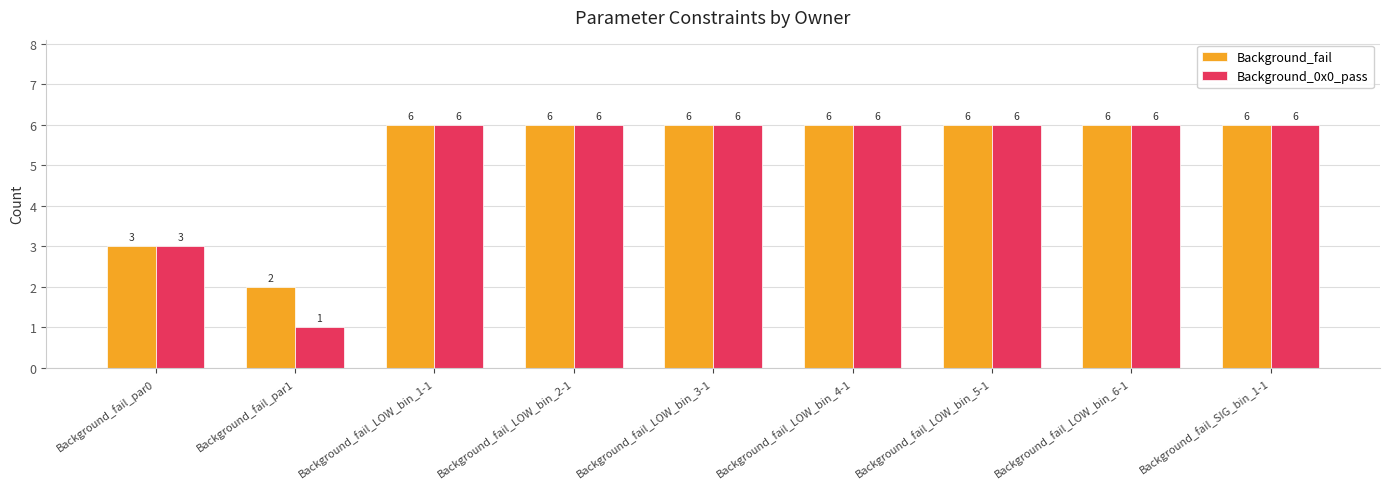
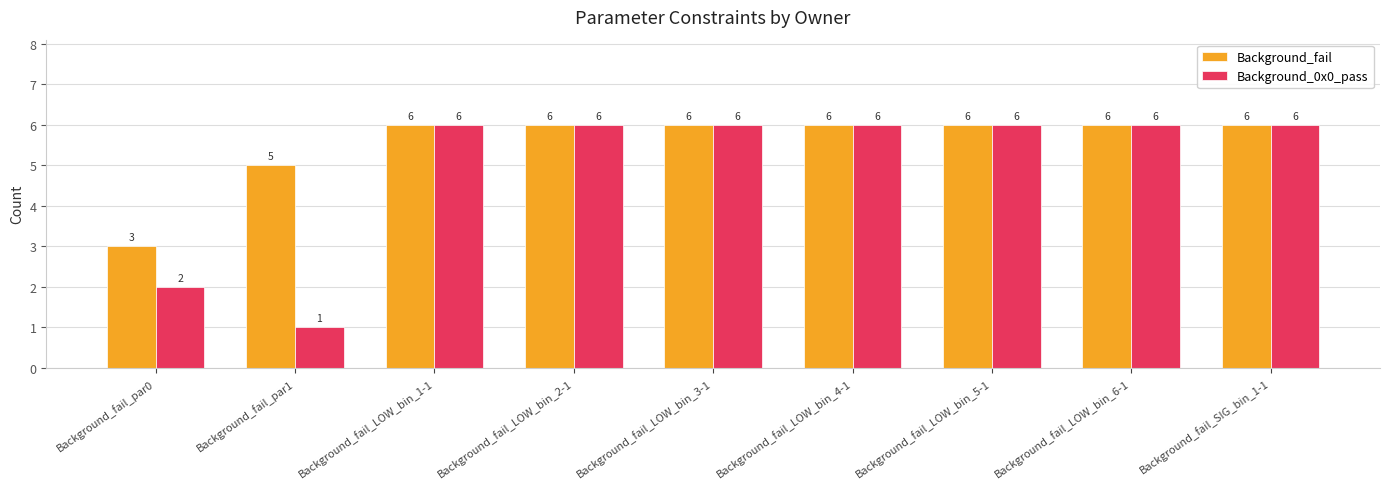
Background_0x0_pass, Background_fail_par0: 3 -> 2
Background_fail, Background_fail_par1: 2 -> 5
